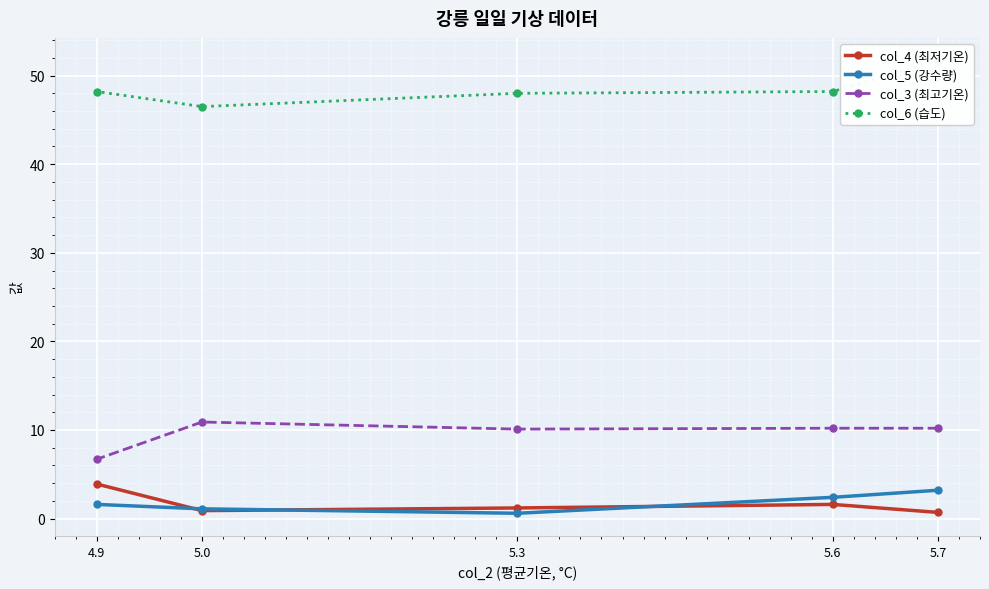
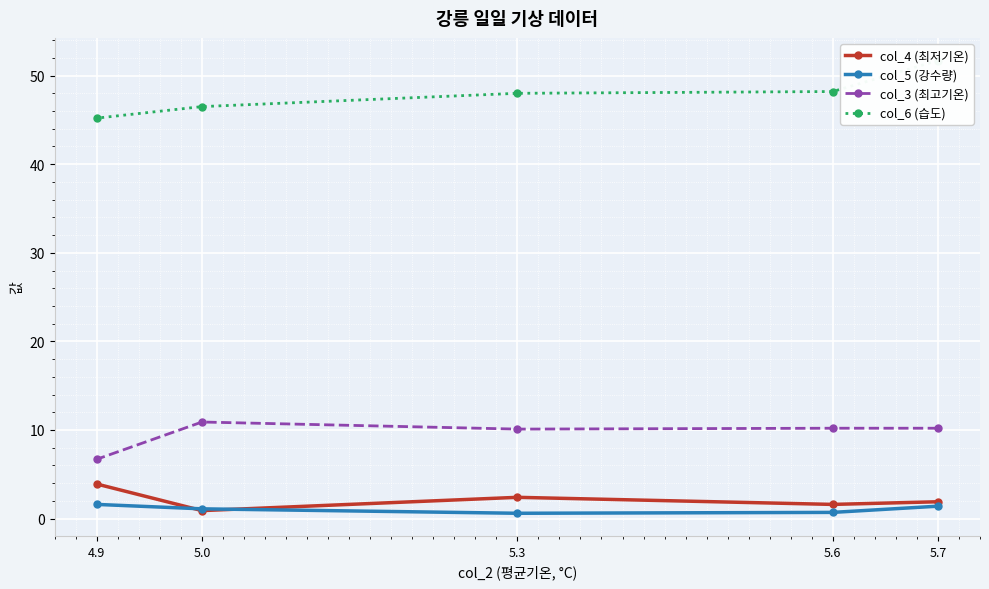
col_6 (습도), 4.9: 48 -> 45
col_4 (최저기온), 5.3: 1 -> 2
col_5 (강수량), 5.6: 2 -> 1
col_4 (최저기온), 5.7: 1 -> 2
col_5 (강수량), 5.7: 3 -> 1
